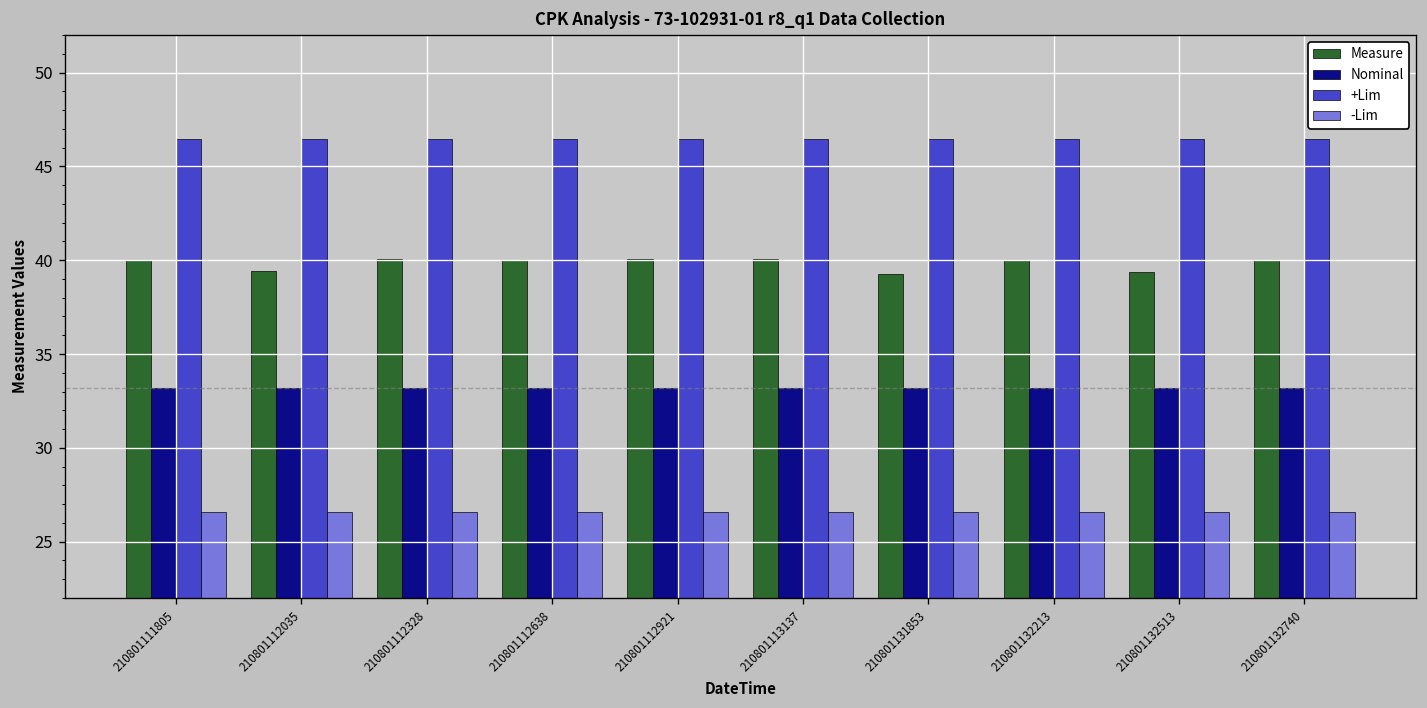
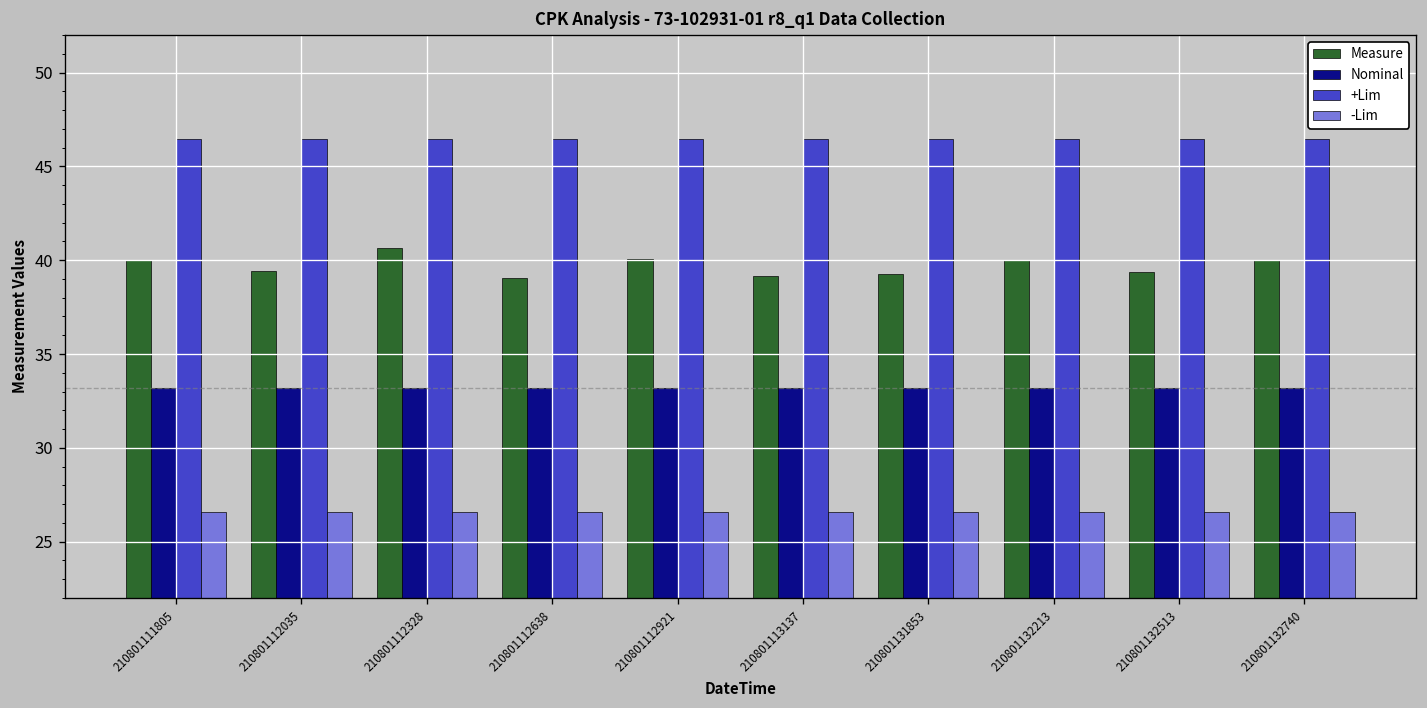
Measure, 210801112328: 40.0 -> 40.6
Measure, 210801112638: 40.0 -> 39.1
Measure, 210801113137: 40.0 -> 39.2
